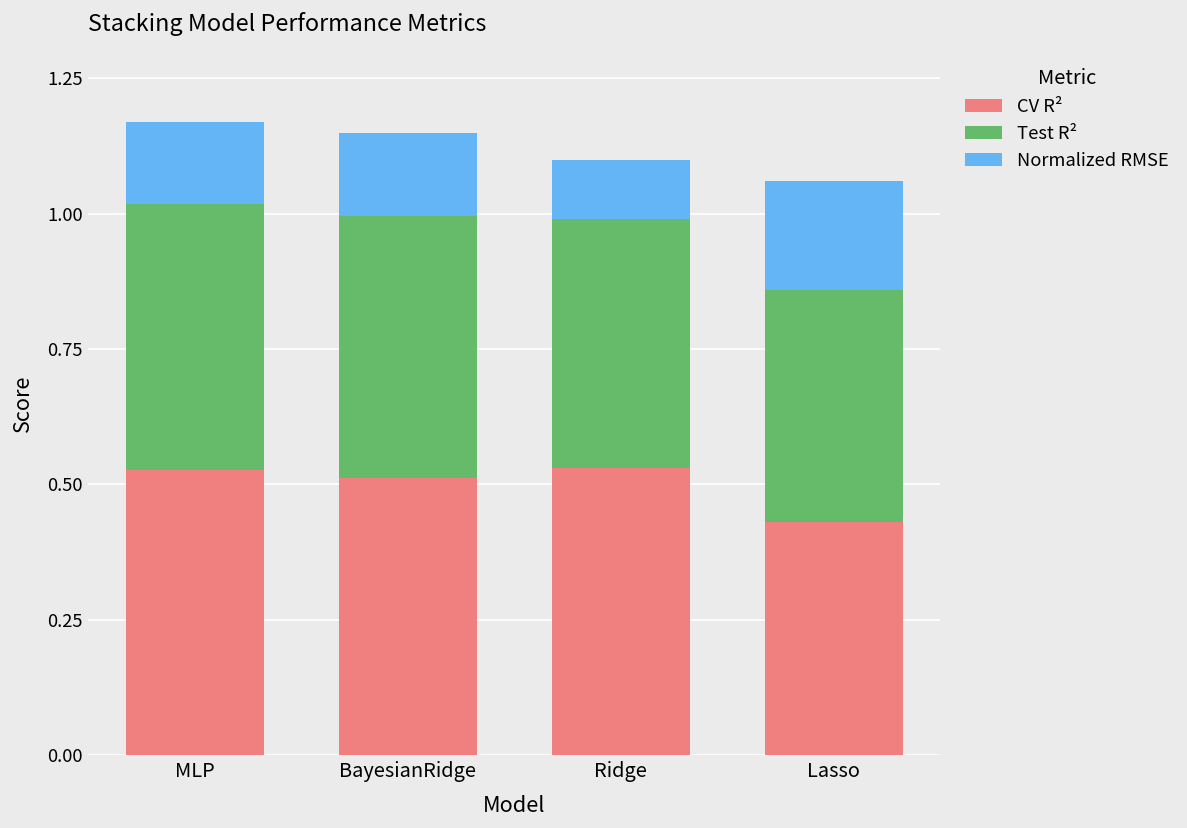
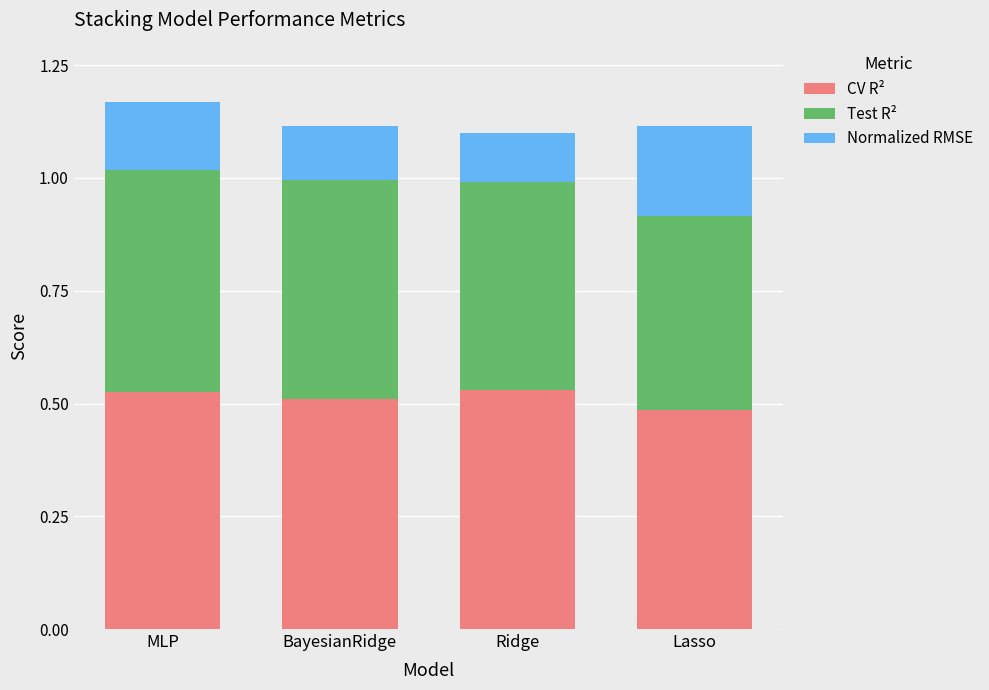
Normalized RMSE, BayesianRidge: 0.15 -> 0.12
CV R², Lasso: 0.43 -> 0.49
